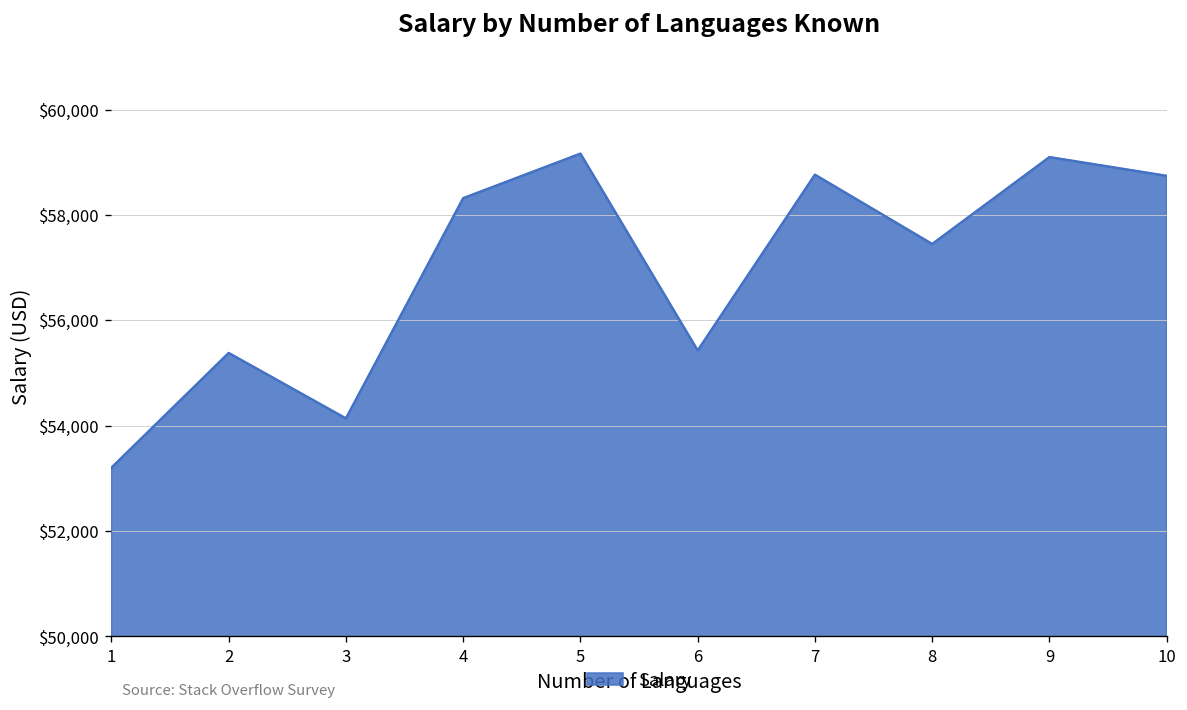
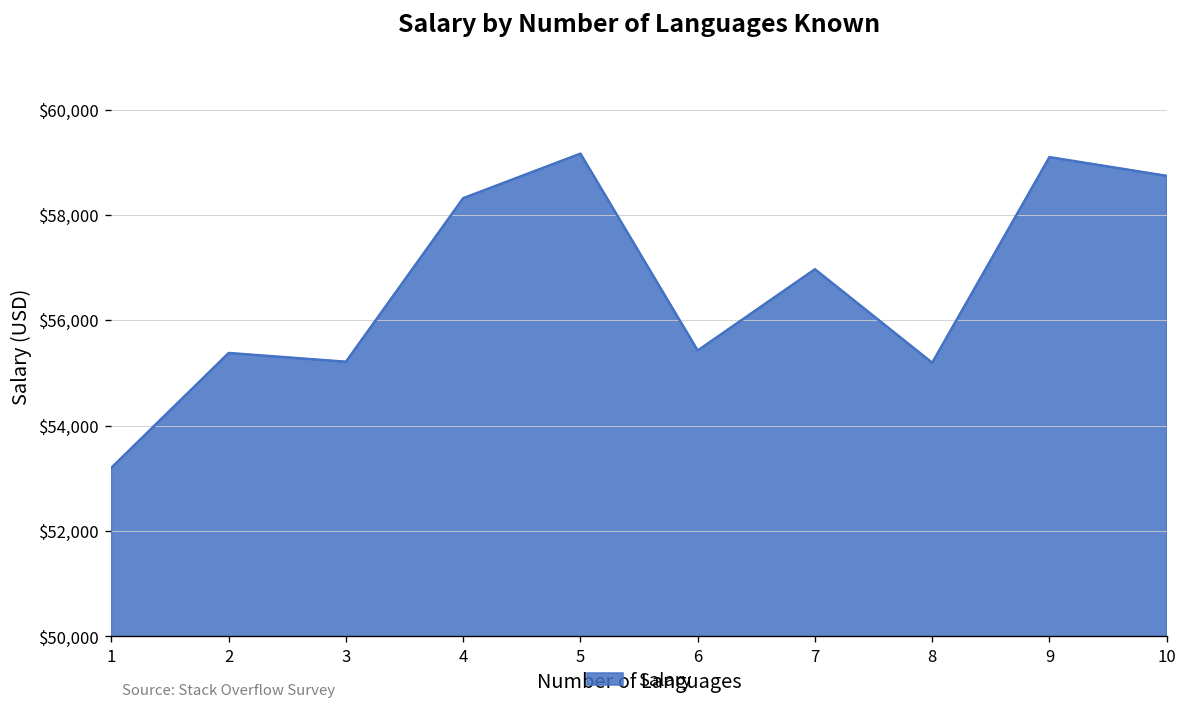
3: $54,100 -> $55,200
7: $58,800 -> $57,000
8: $57,400 -> $55,200
